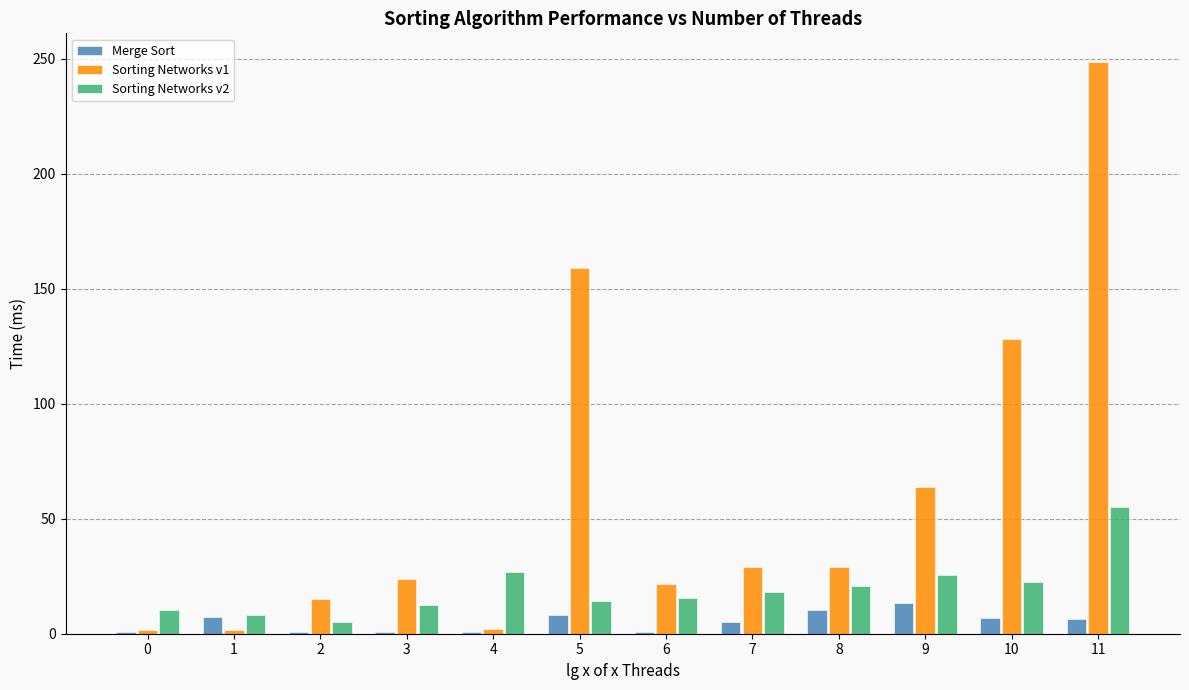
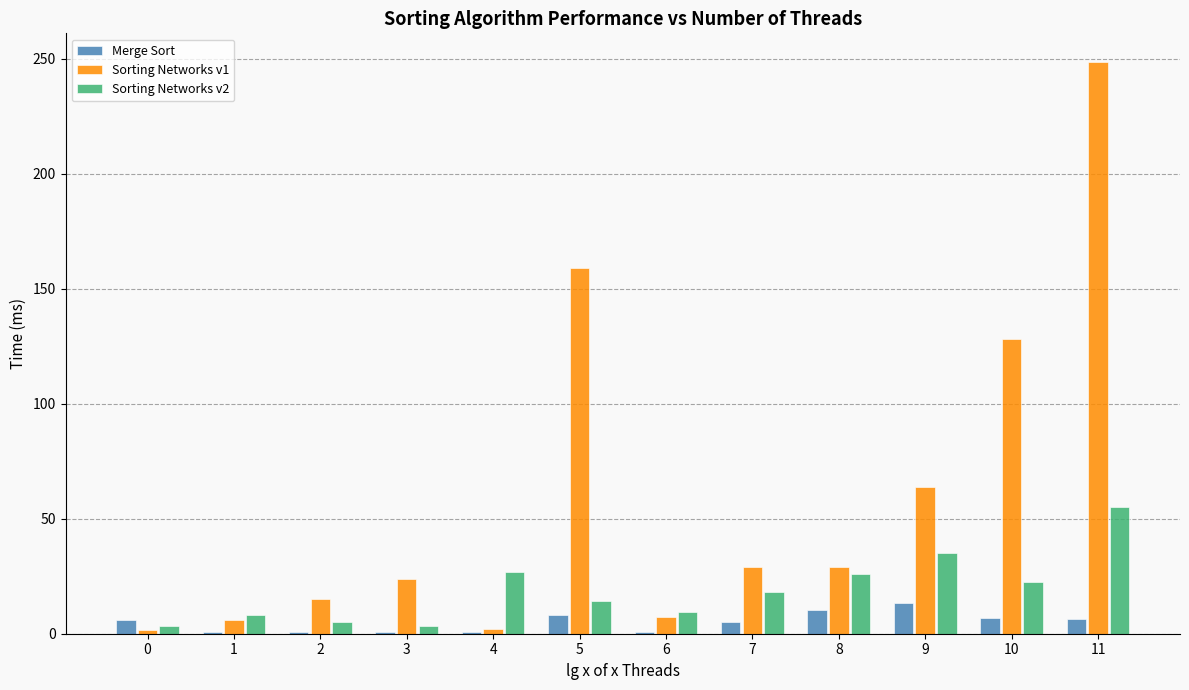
Merge Sort, 0: 1 -> 6
Sorting Networks v2, 0: 10 -> 3
Merge Sort, 1: 7 -> 1
Sorting Networks v1, 1: 2 -> 6
Sorting Networks v2, 3: 13 -> 3
Sorting Networks v1, 6: 22 -> 7
Sorting Networks v2, 6: 15 -> 9
Sorting Networks v2, 8: 21 -> 26
Sorting Networks v2, 9: 25 -> 35
